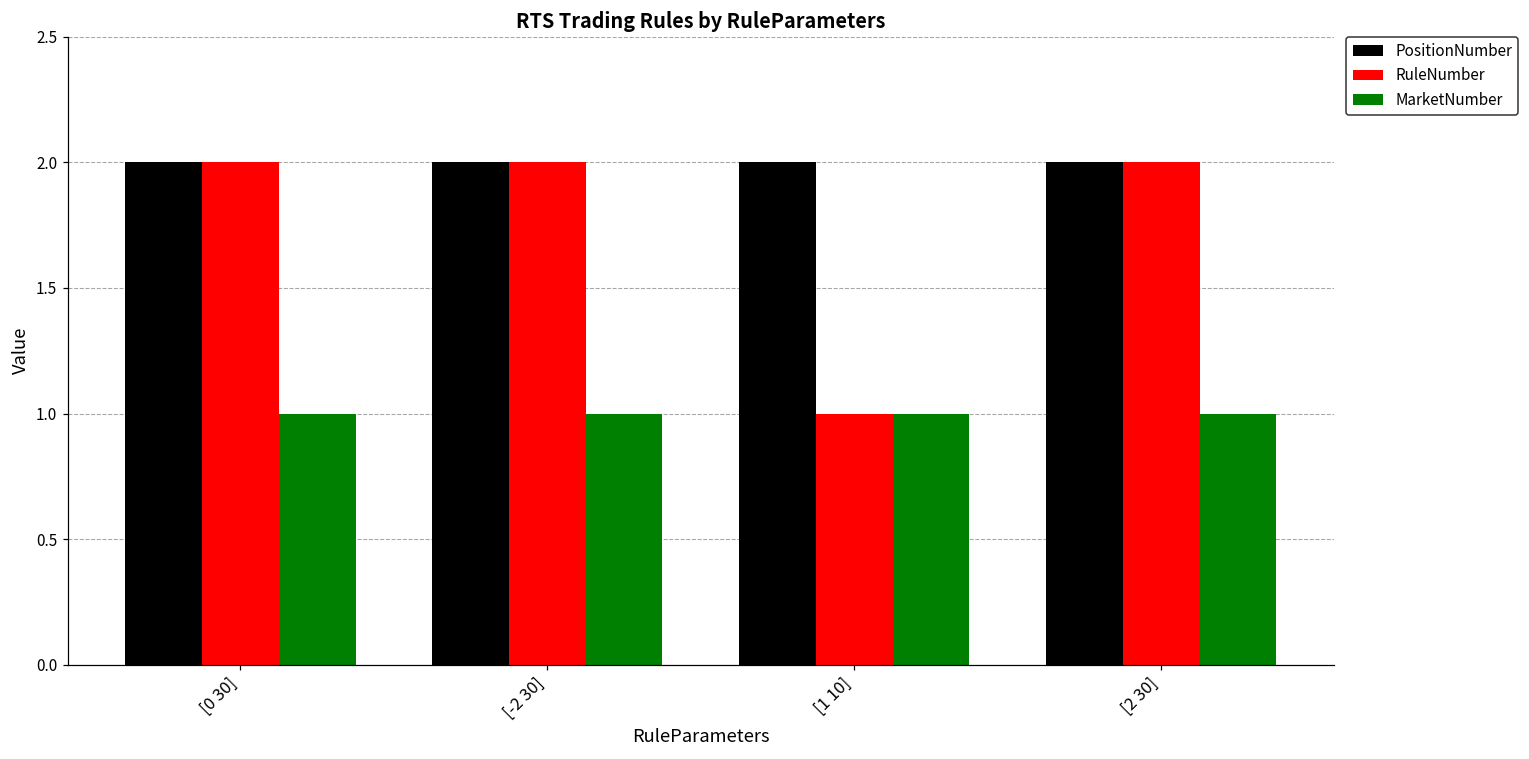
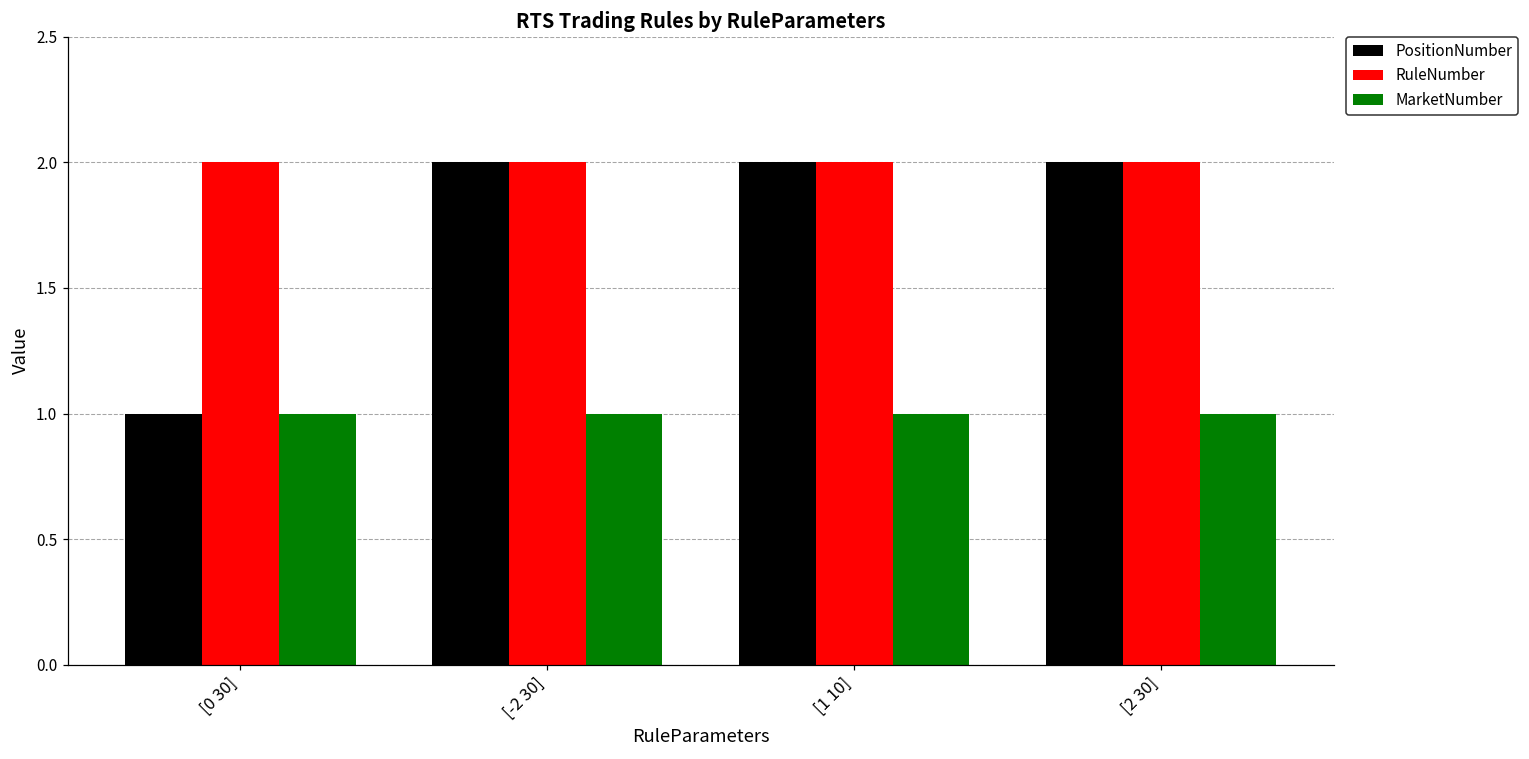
PositionNumber, [0 30]: 2 -> 1
RuleNumber, [1 10]: 1 -> 2
